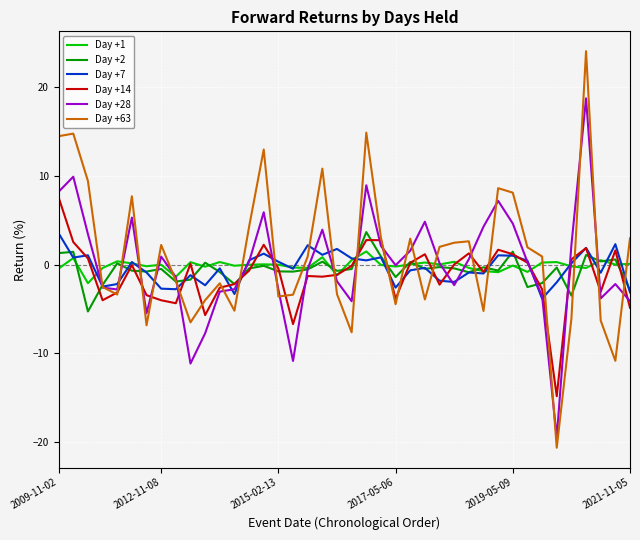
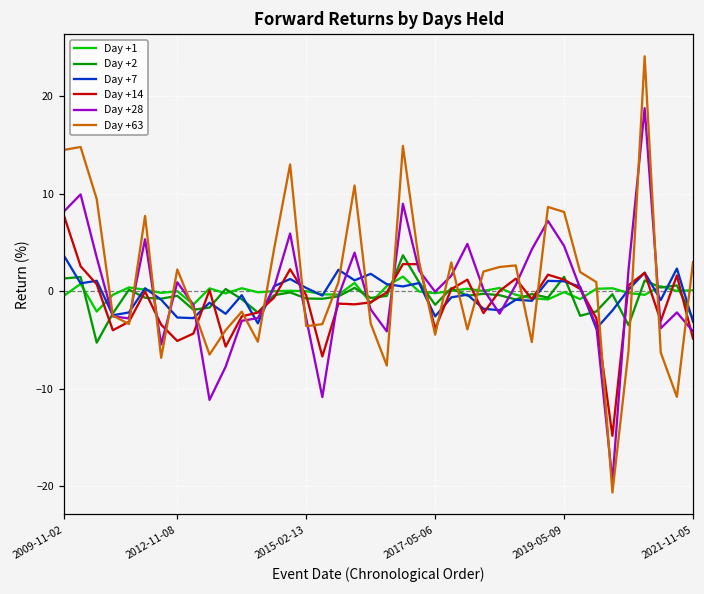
Day +14, 2012-11-08: -4 -> -5
